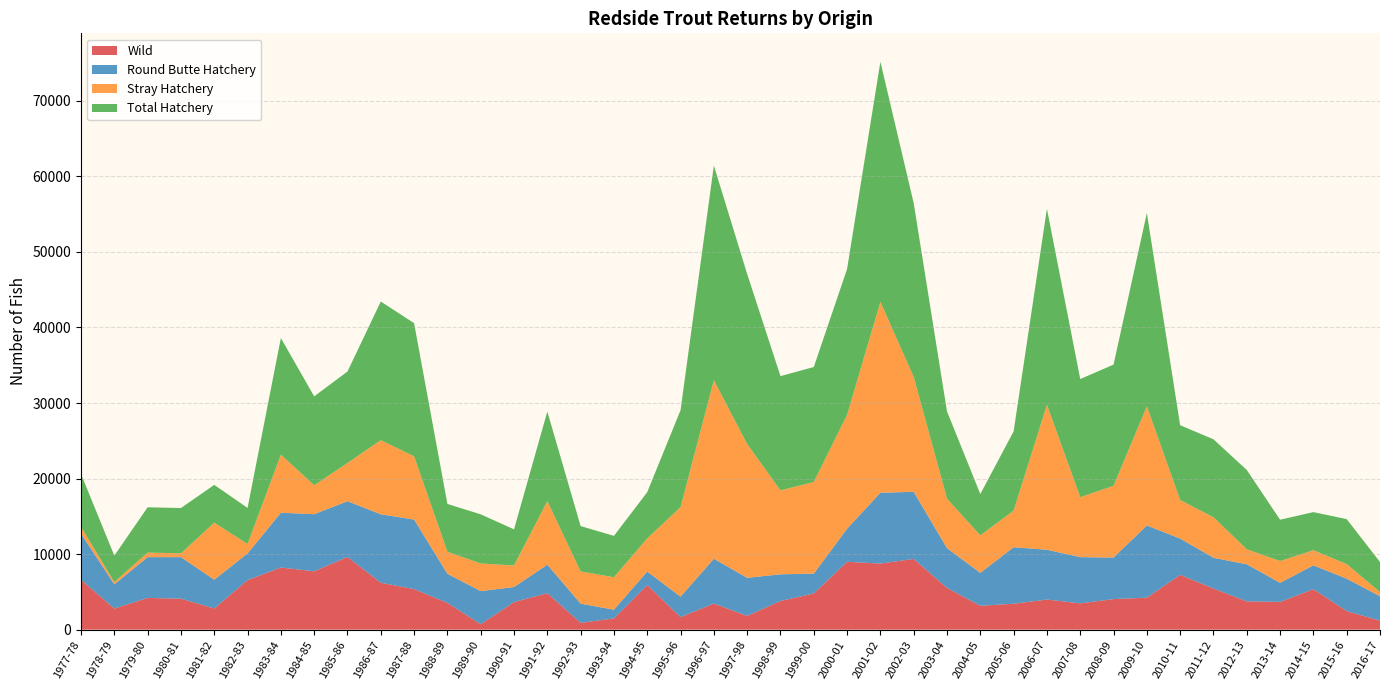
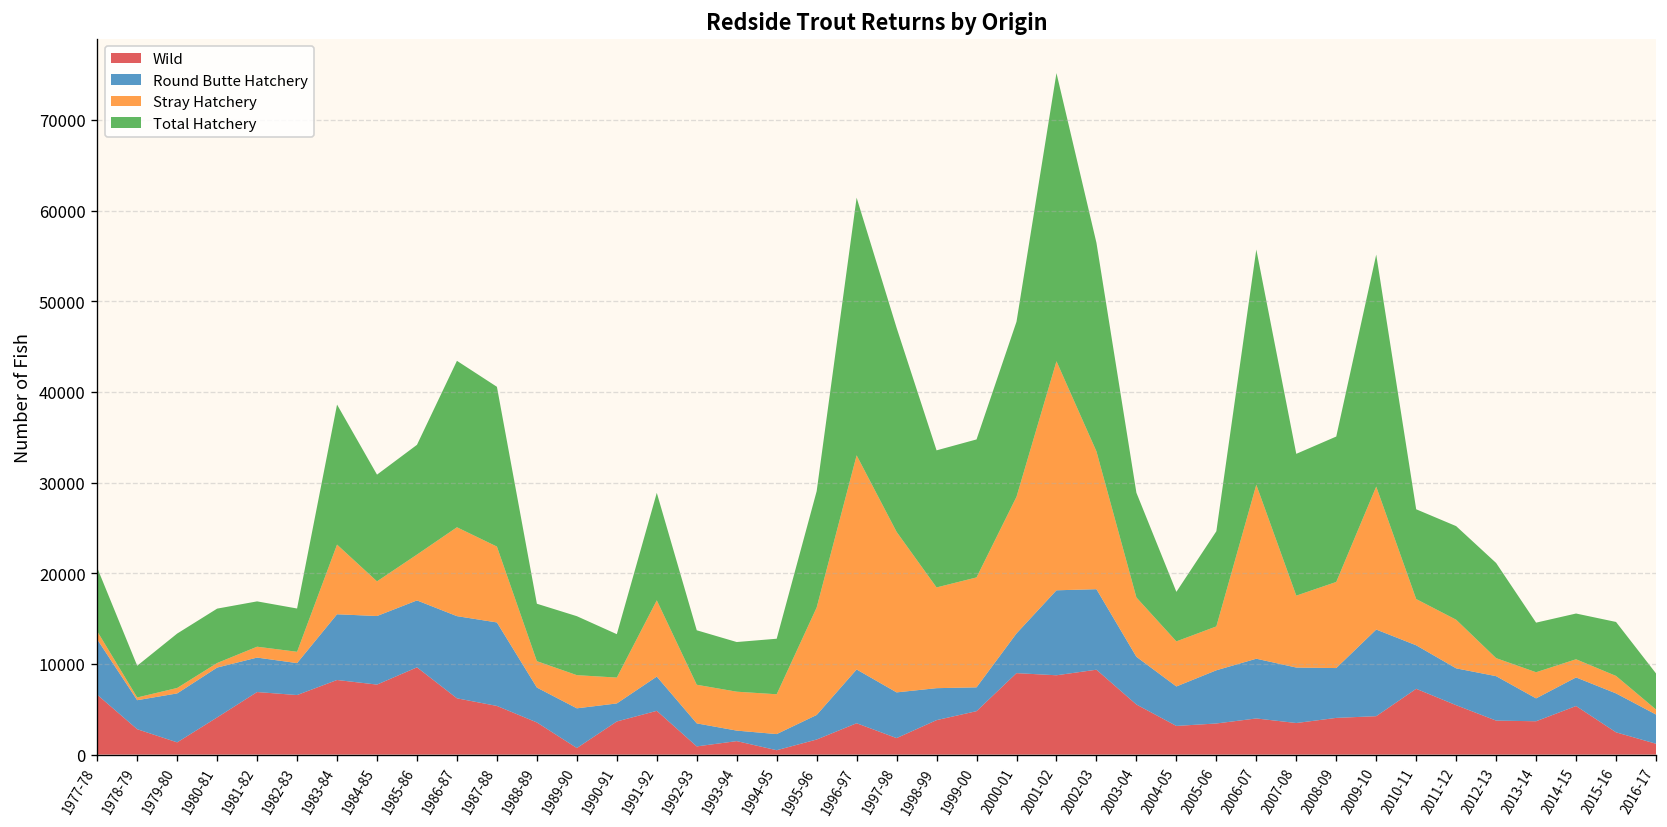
Wild, 1979-80: 4000 -> 1000
Wild, 1981-82: 3000 -> 7000
Stray Hatchery, 1981-82: 8000 -> 1000
Wild, 1994-95: 6000 -> 0
Round Butte Hatchery, 2005-06: 7000 -> 6000
